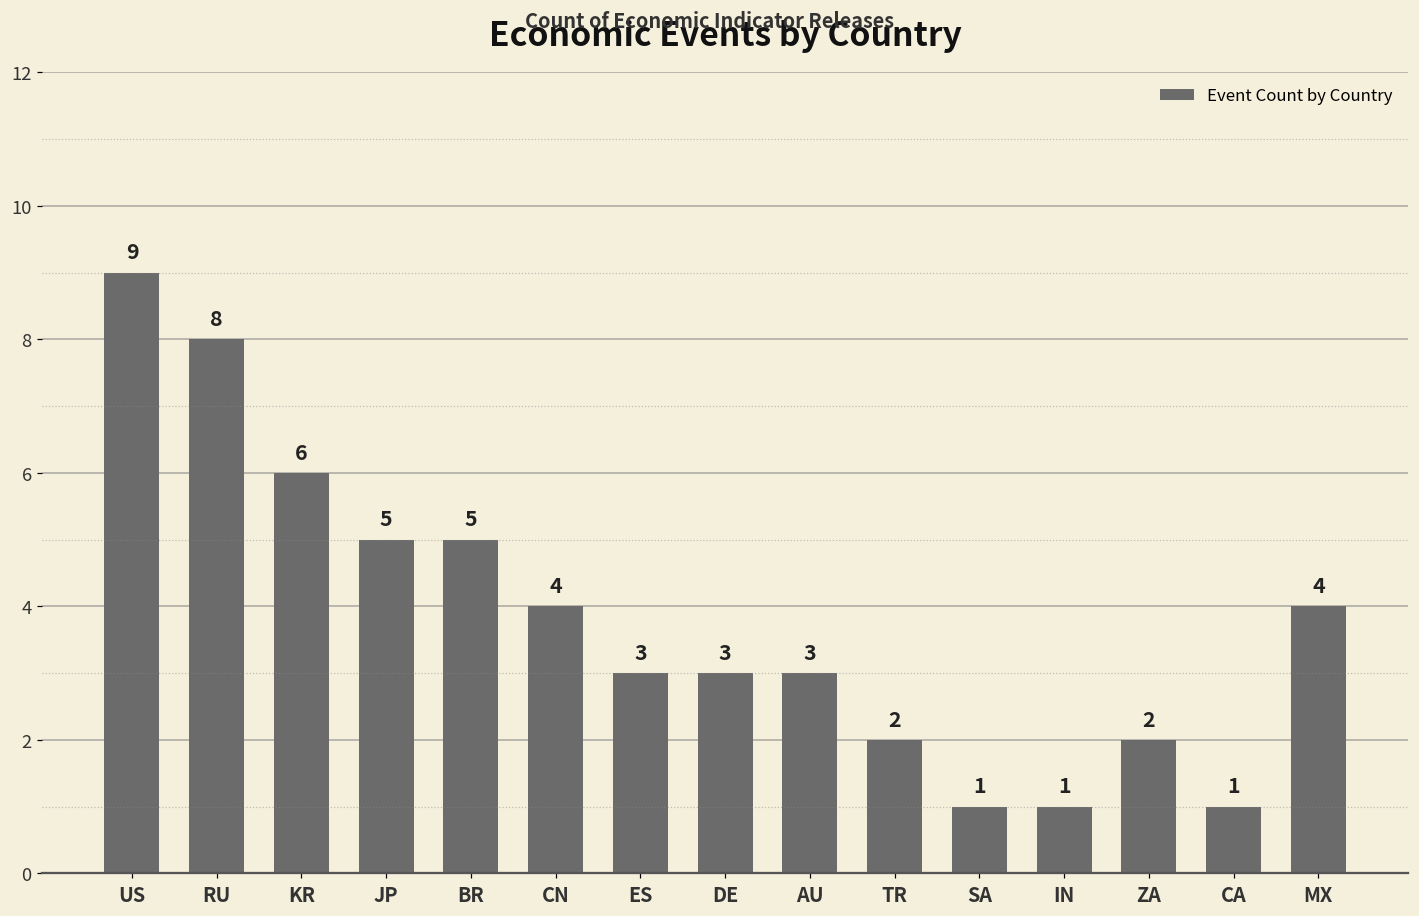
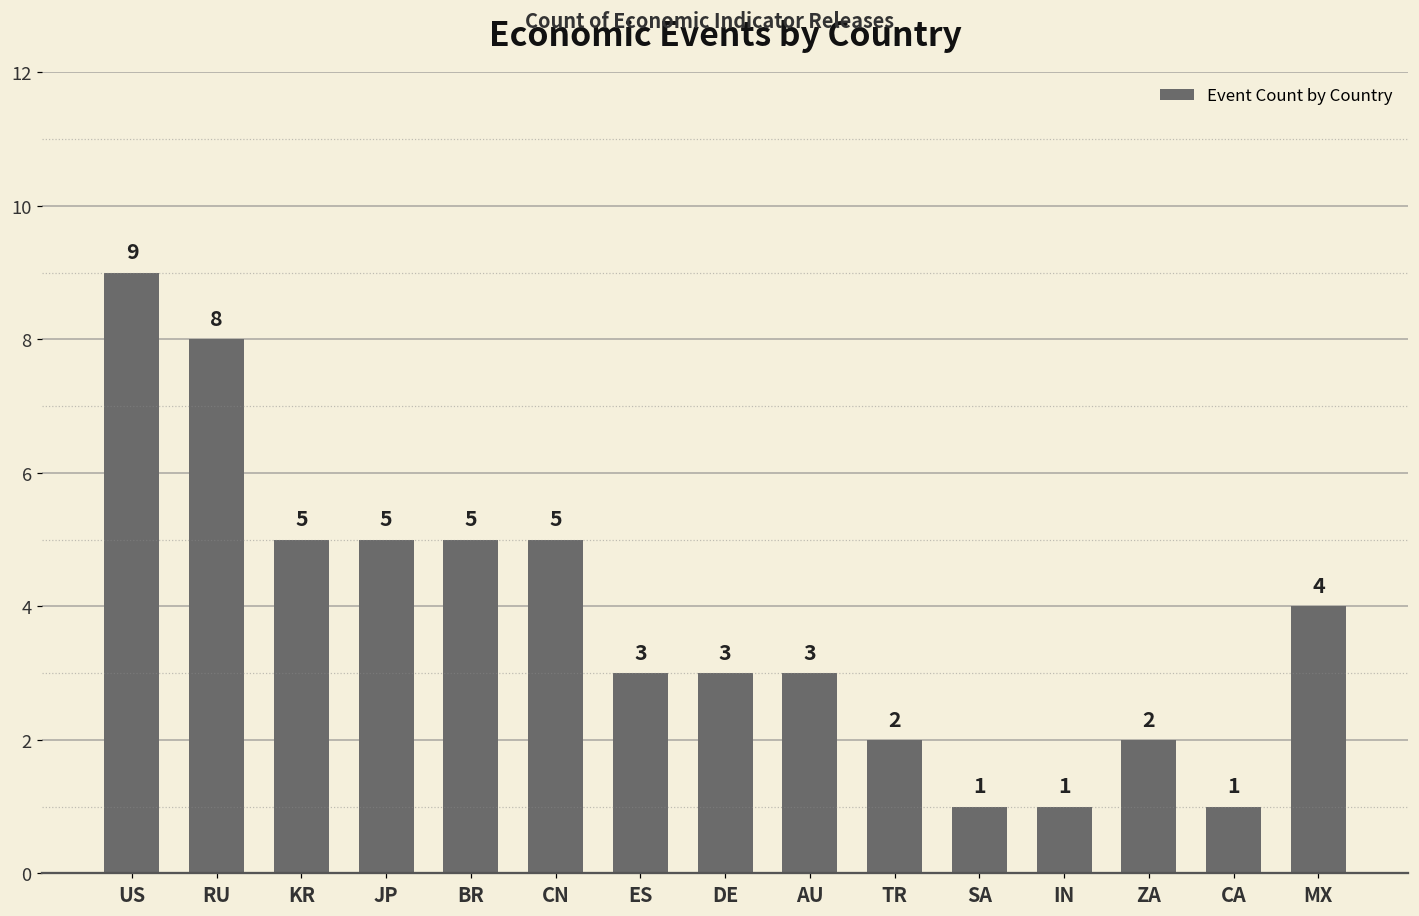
KR: 6 -> 5
CN: 4 -> 5
